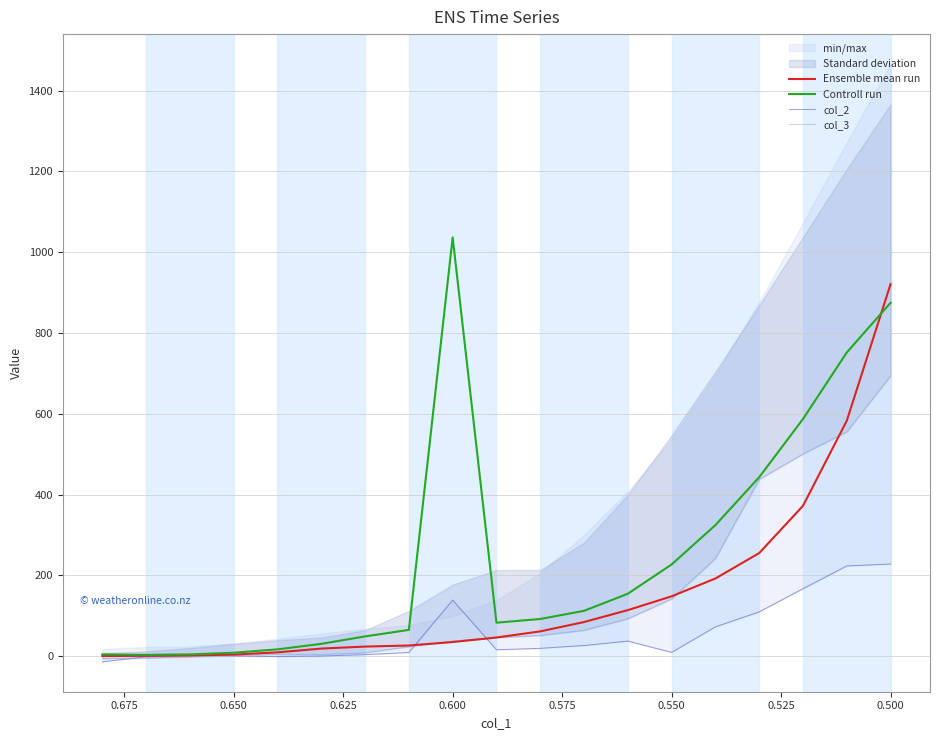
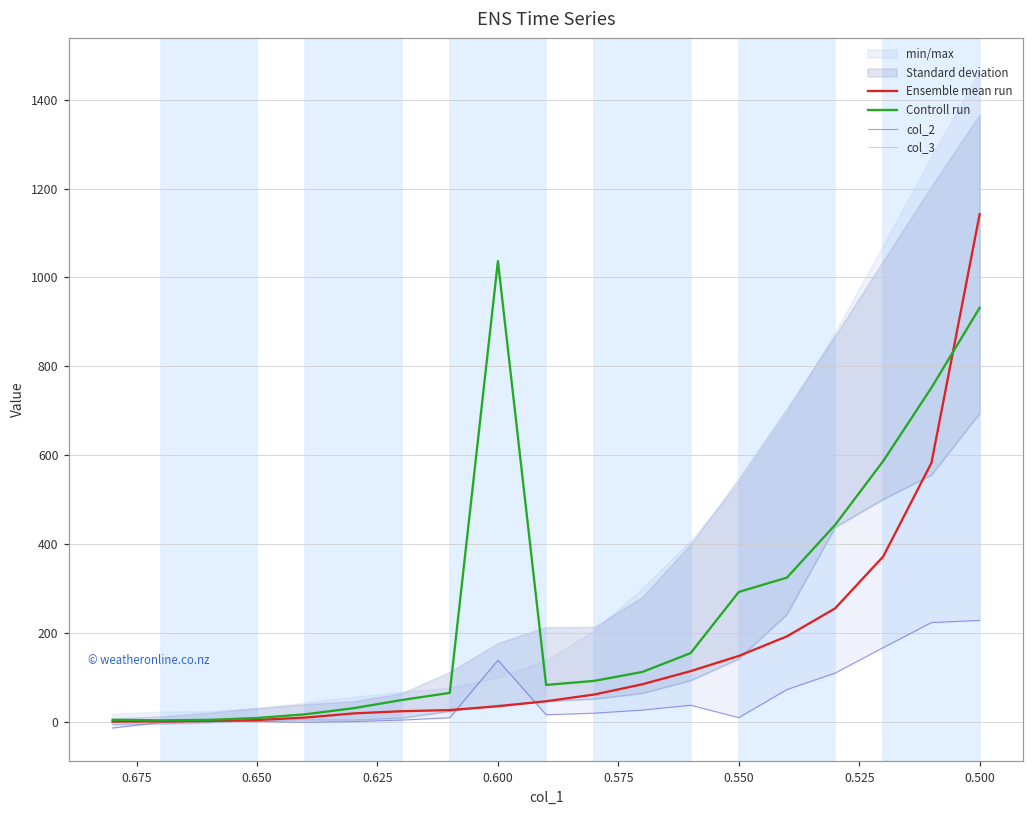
Controll run, 0.550: 230 -> 290
Ensemble mean run, 0.500: 920 -> 1140
Controll run, 0.500: 870 -> 930
